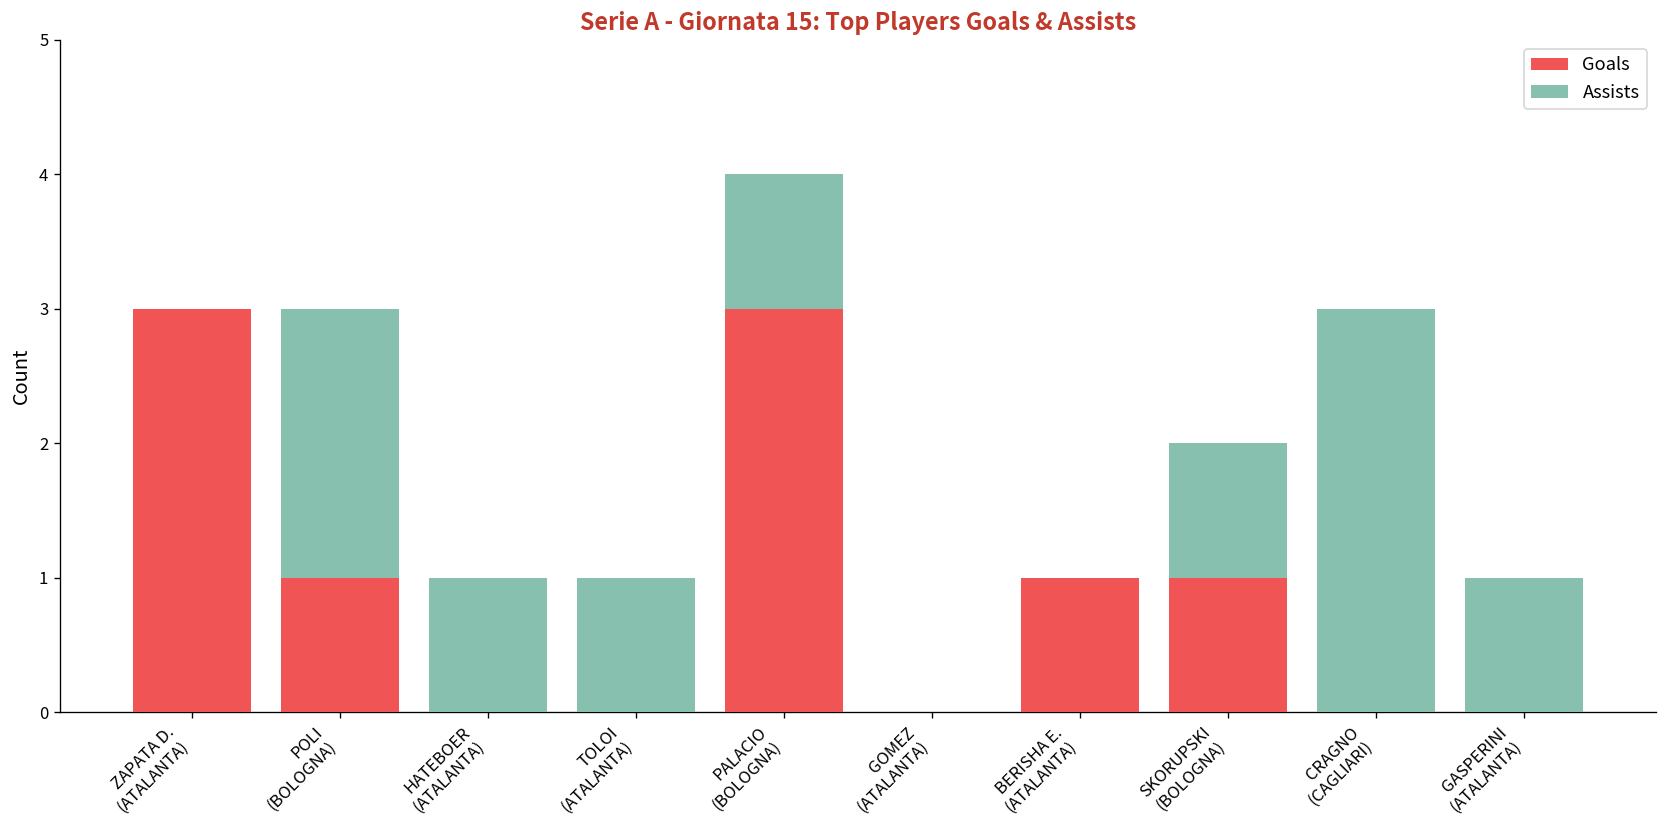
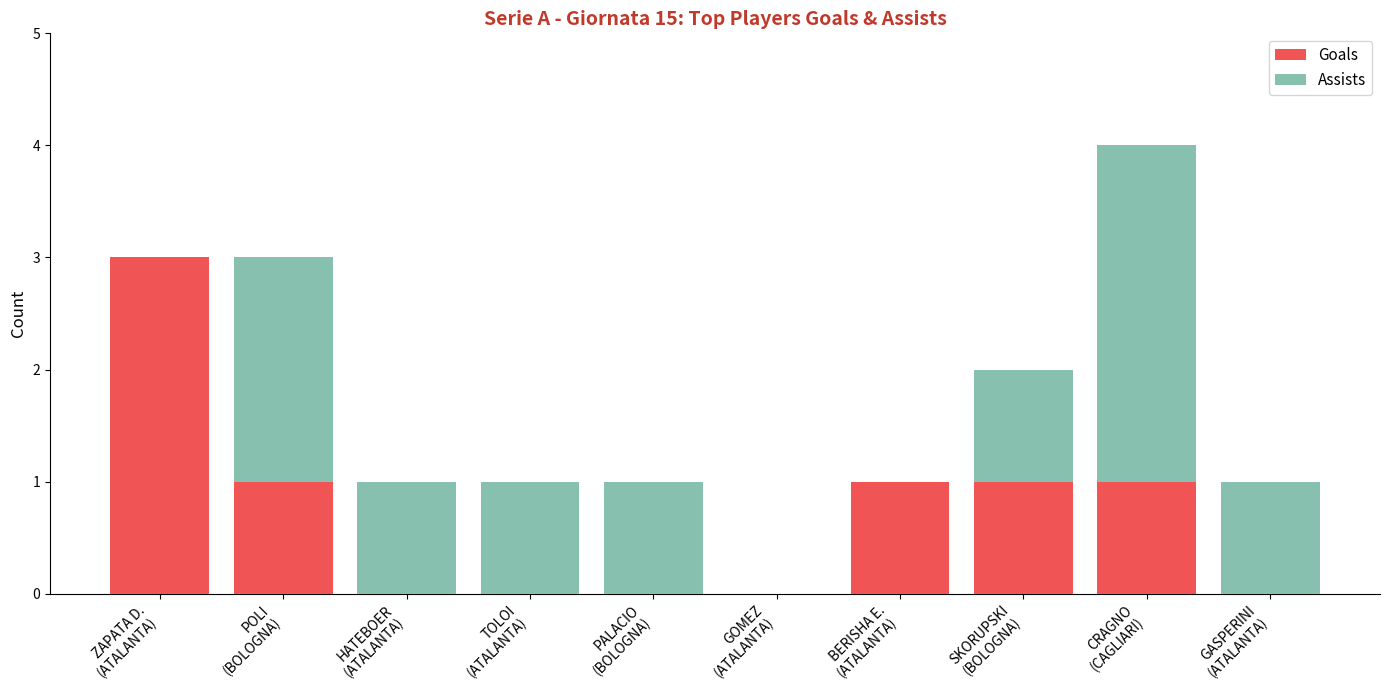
Goals, PALACIO (BOLOGNA): 3 -> 0
Goals, CRAGNO (CAGLIARI): 0 -> 1
